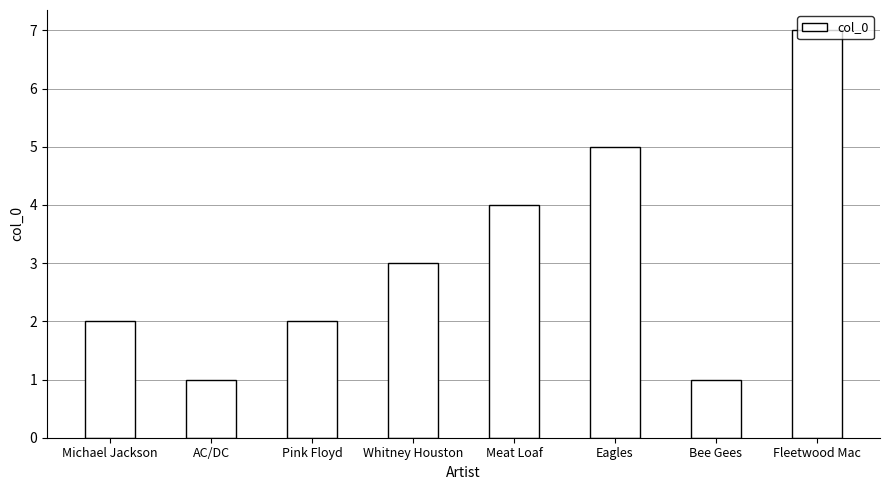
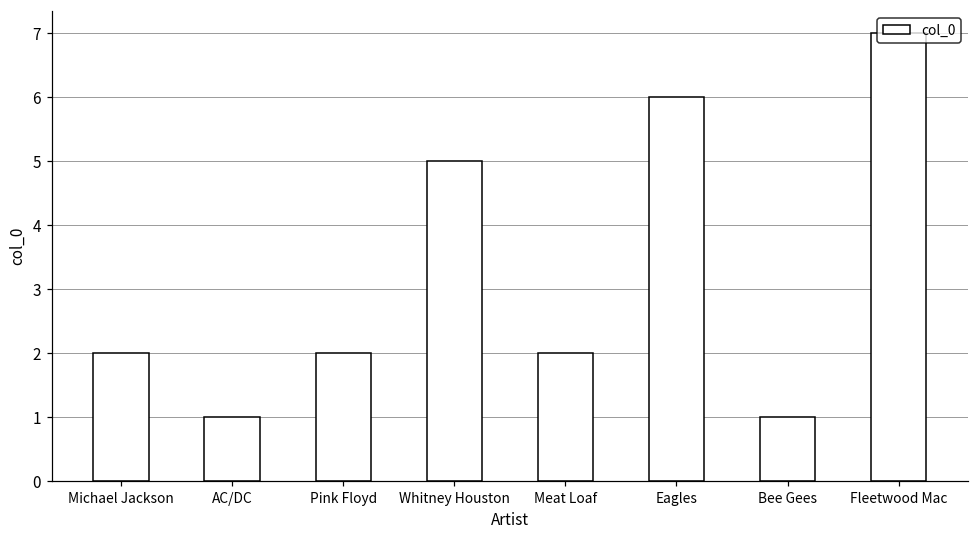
Whitney Houston: 3 -> 5
Meat Loaf: 4 -> 2
Eagles: 5 -> 6
